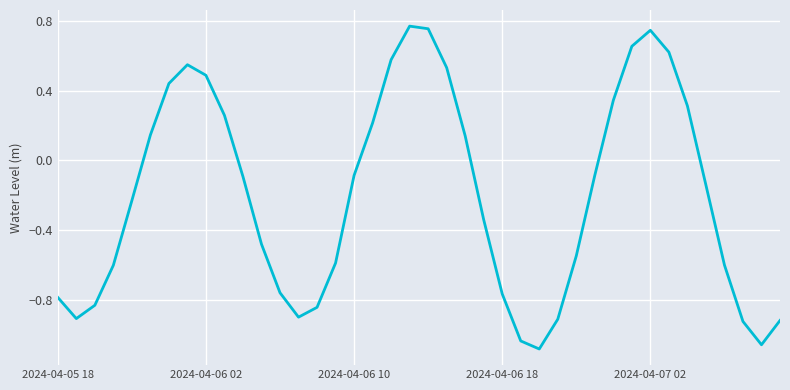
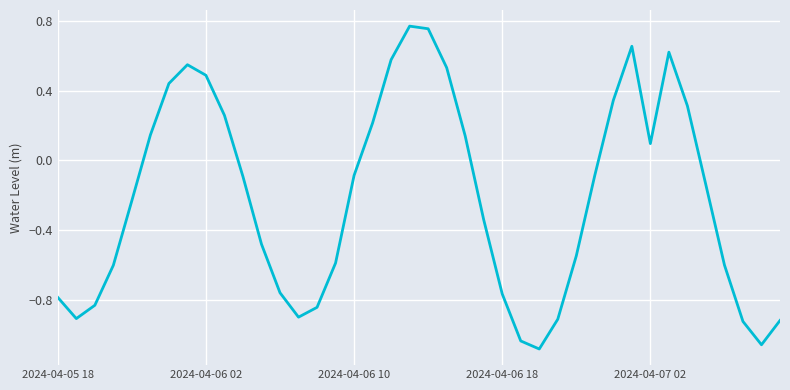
2024-04-07 02: 0.75 -> 0.10
